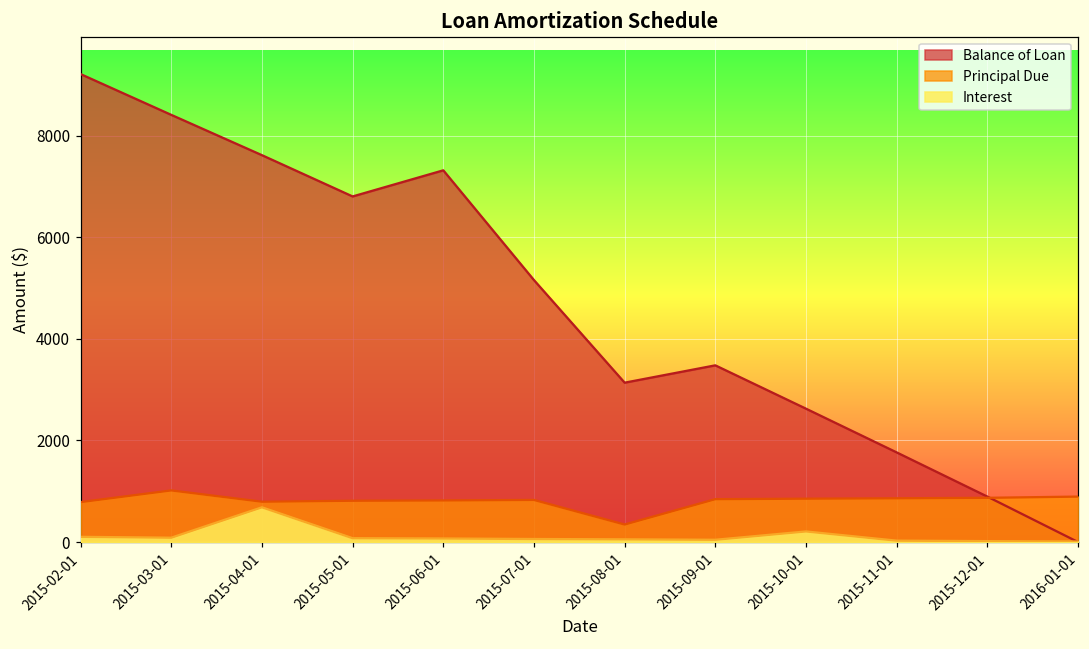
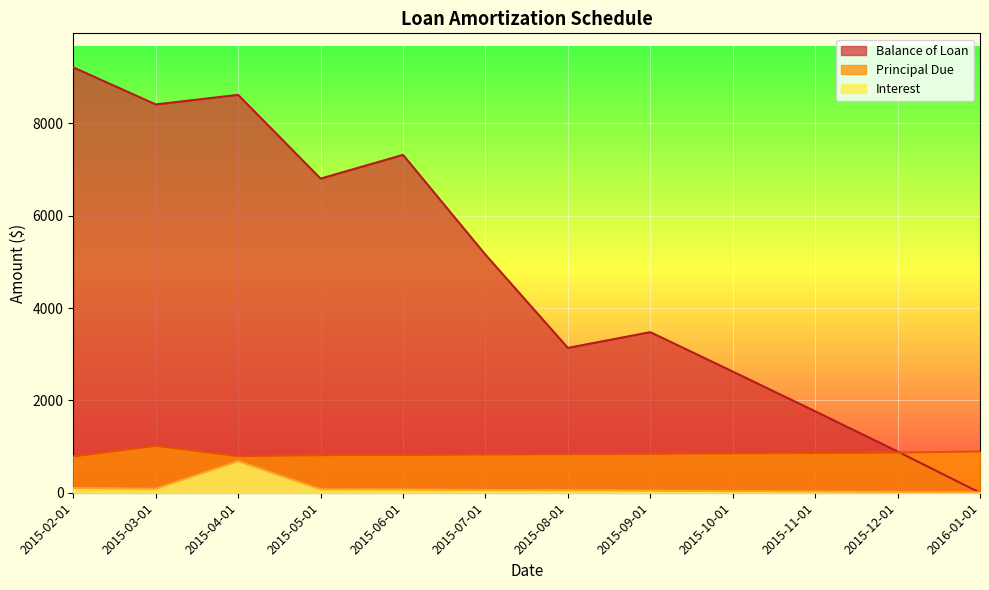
Balance of Loan, 2015-04-01: 7600 -> 8600
Principal Due, 2015-08-01: 300 -> 800
Interest, 2015-10-01: 200 -> 0
